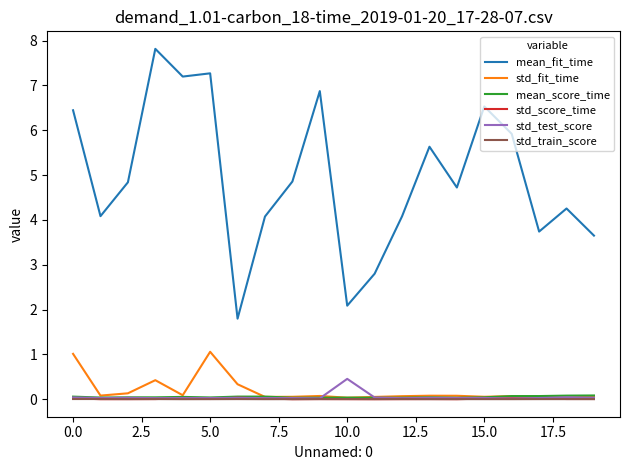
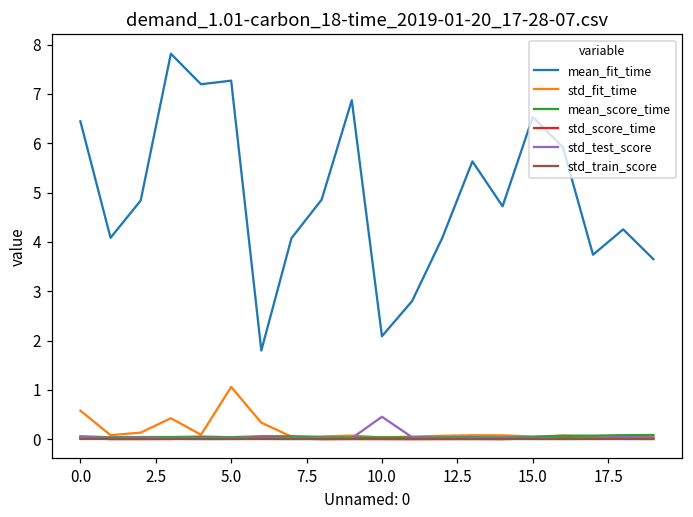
std_fit_time, 0.0: 1.0 -> 0.6
